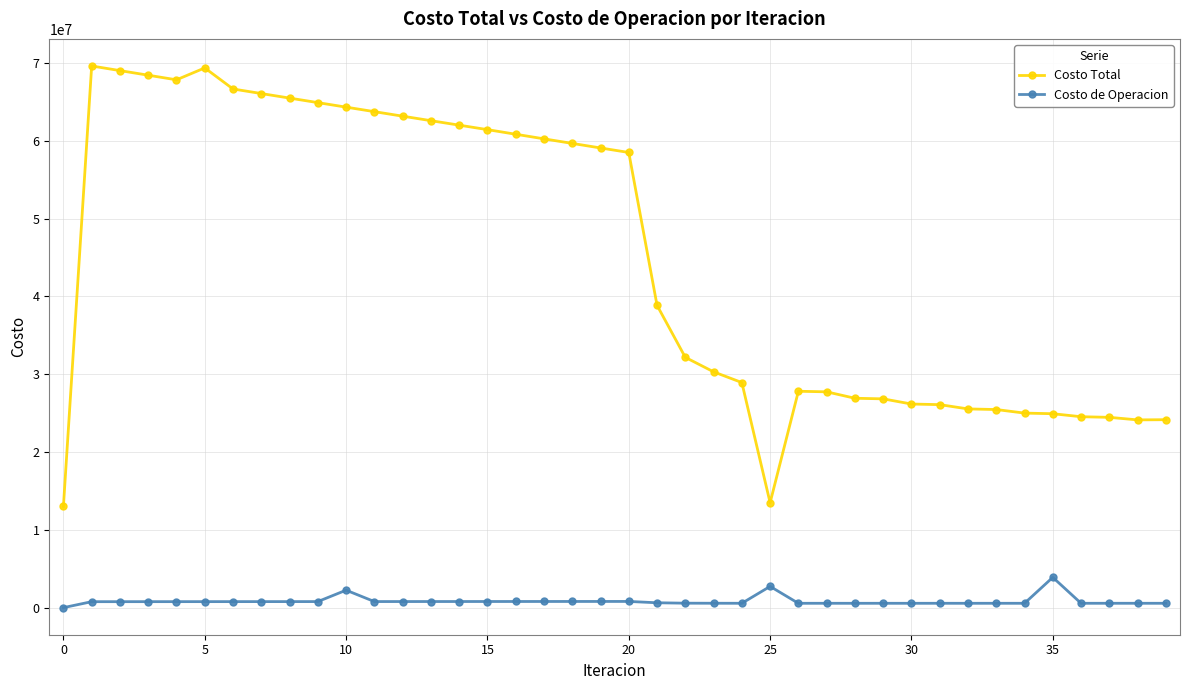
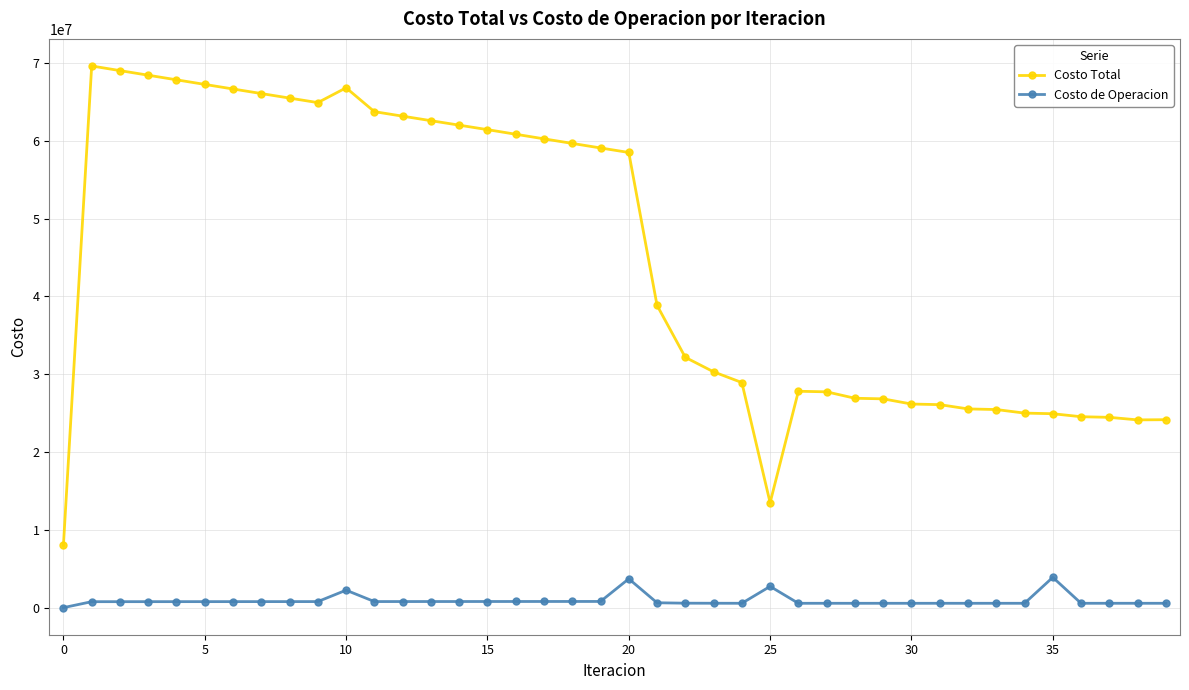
Costo Total, 0: 13000000 -> 8000000
Costo Total, 5: 69000000 -> 67000000
Costo Total, 10: 64000000 -> 67000000
Costo de Operacion, 20: 1000000 -> 4000000
